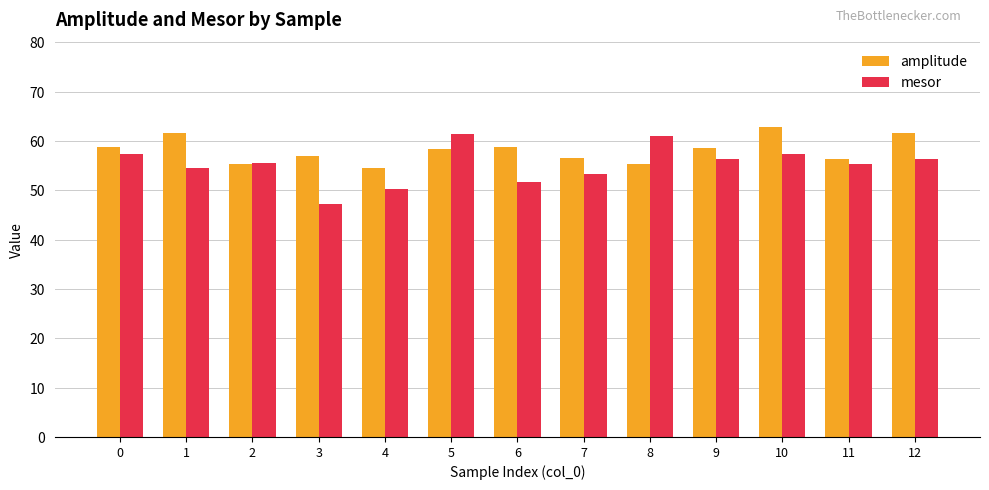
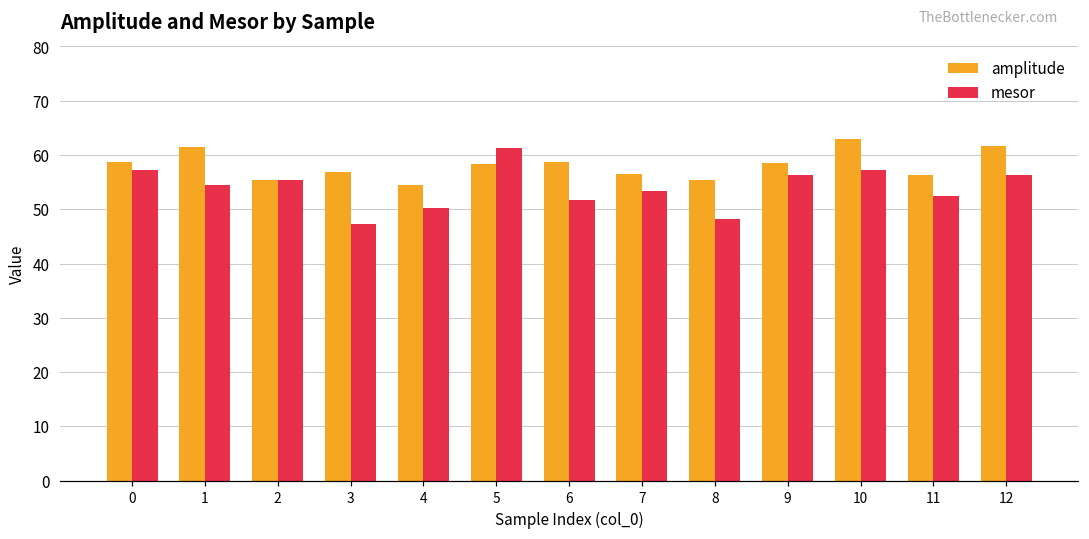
mesor, 8: 61 -> 48
mesor, 11: 55 -> 52
